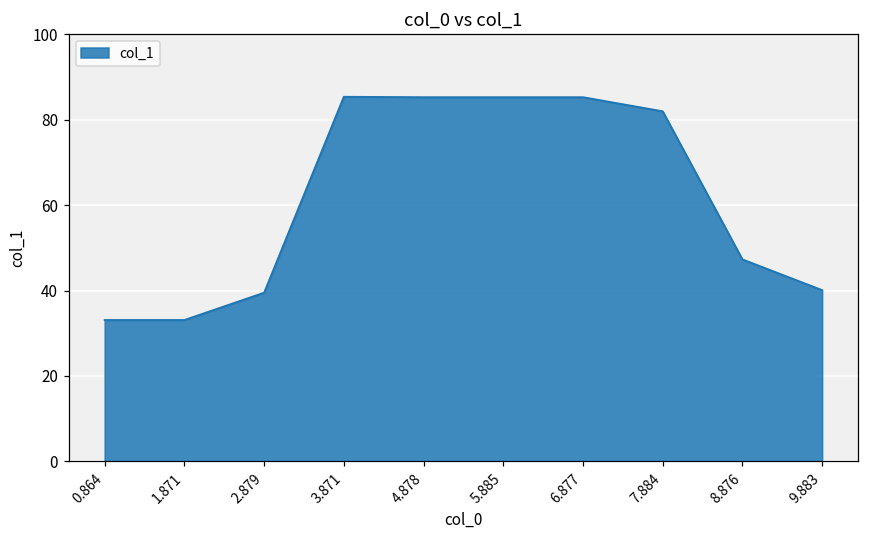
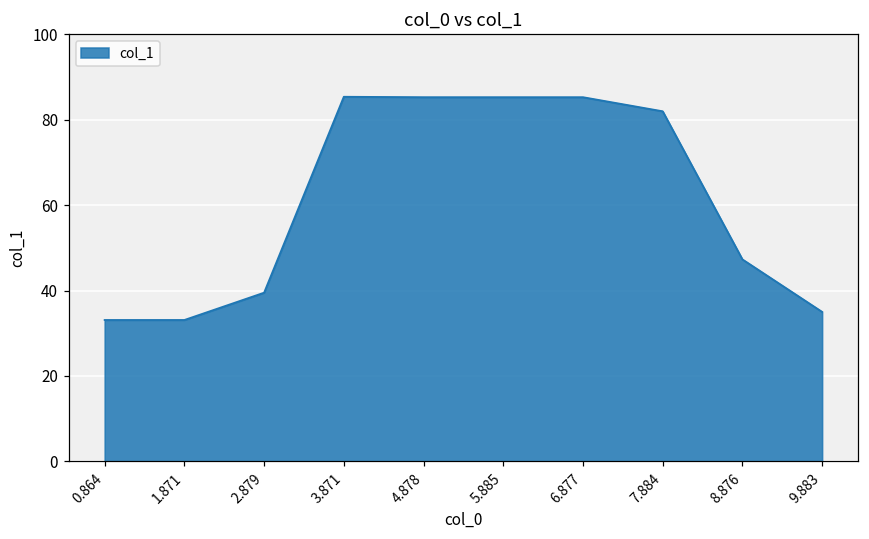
9.883: 40 -> 35
